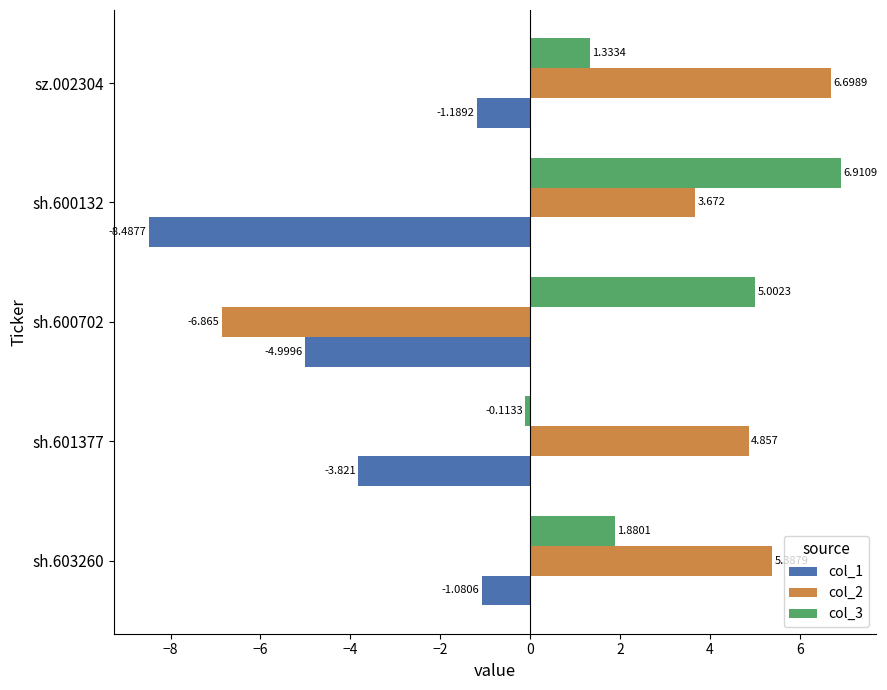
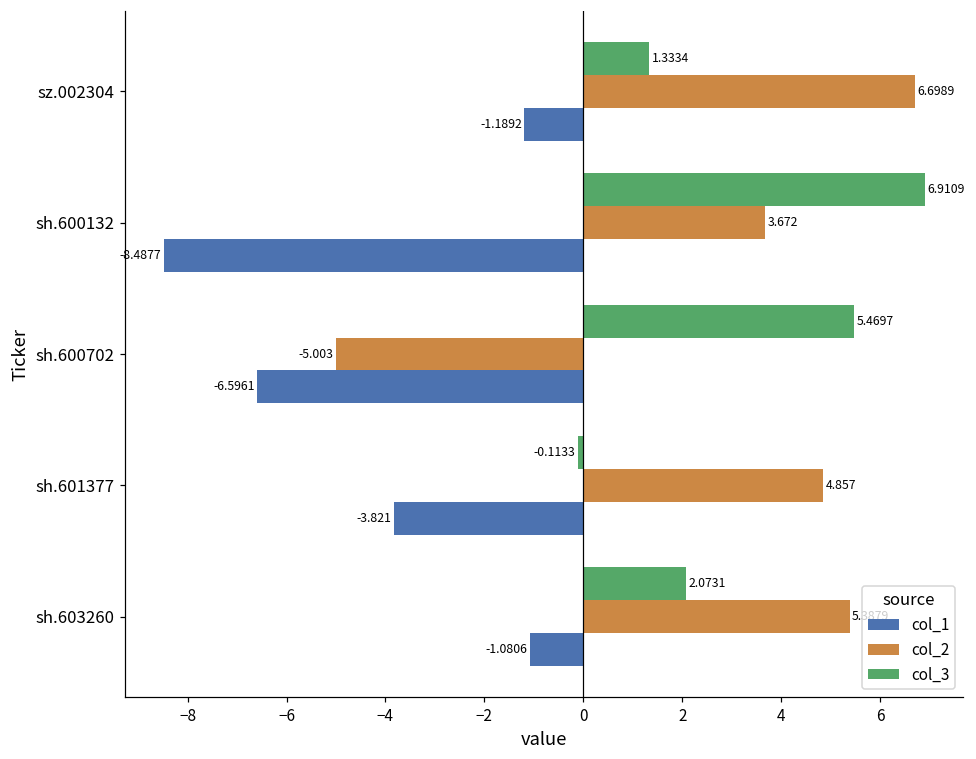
col_3, sh.600702: 5.0023 -> 5.4697
col_2, sh.600702: -6.865 -> -5.003
col_1, sh.600702: -4.9996 -> -6.5961
col_3, sh.603260: 1.8801 -> 2.0731
